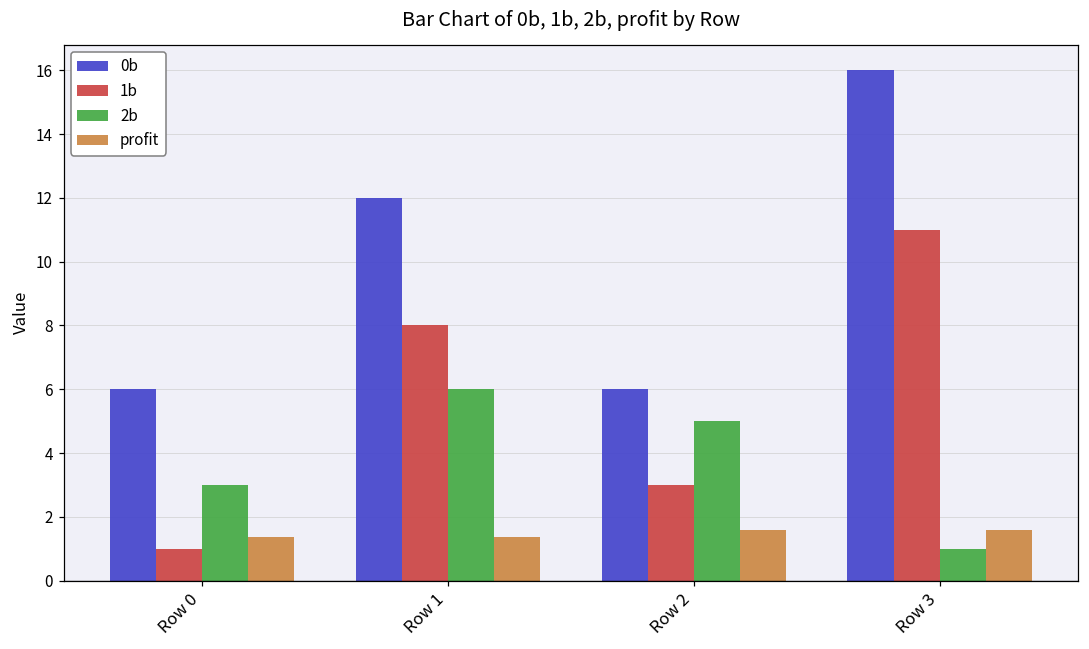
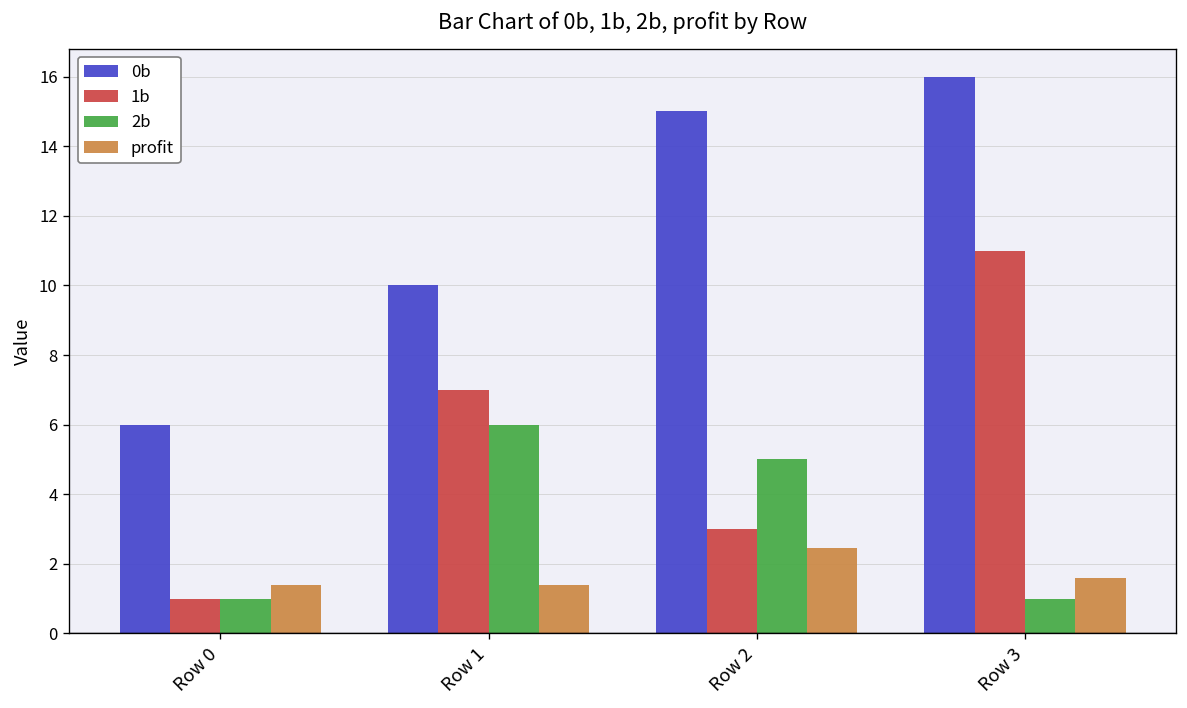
2b, Row 0: 3 -> 1
0b, Row 1: 12 -> 10
1b, Row 1: 8 -> 7
0b, Row 2: 6 -> 15
profit, Row 2: 1.6 -> 2.4
